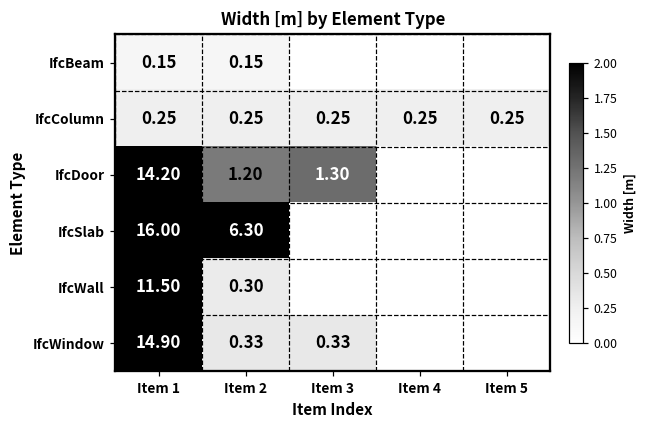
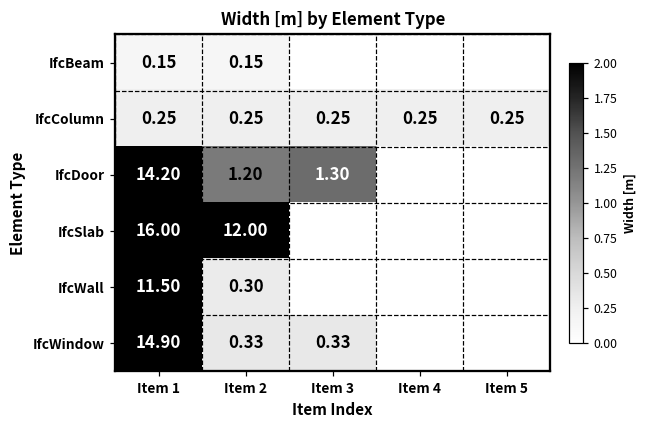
IfcSlab, Item 2: 6.30 -> 12.00
